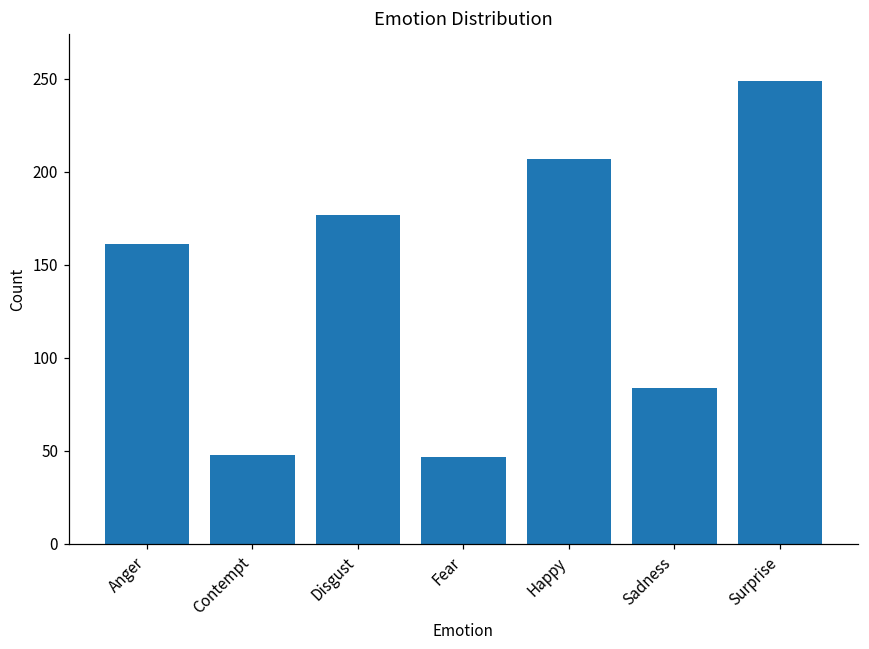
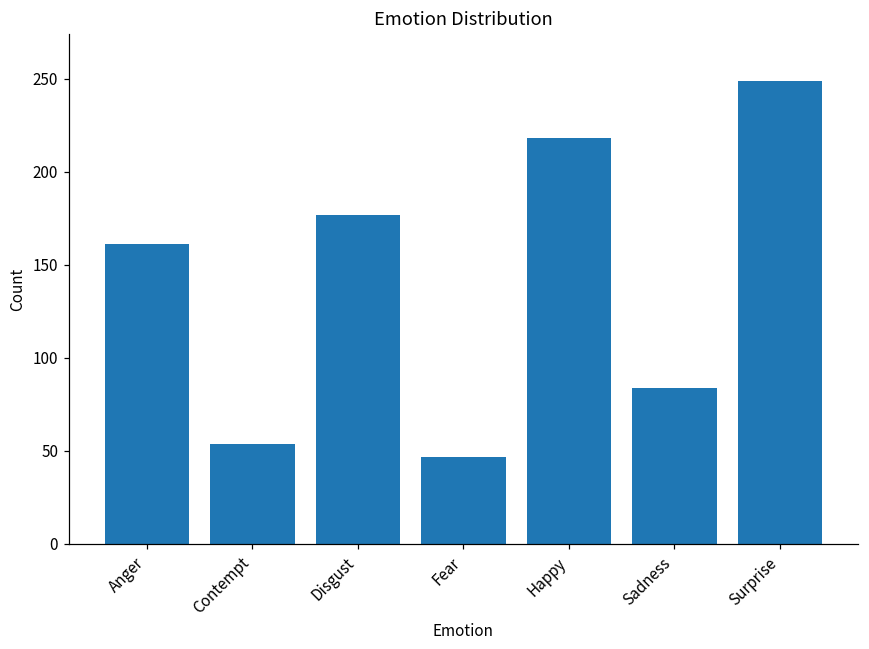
Contempt: 48 -> 54
Happy: 207 -> 218
